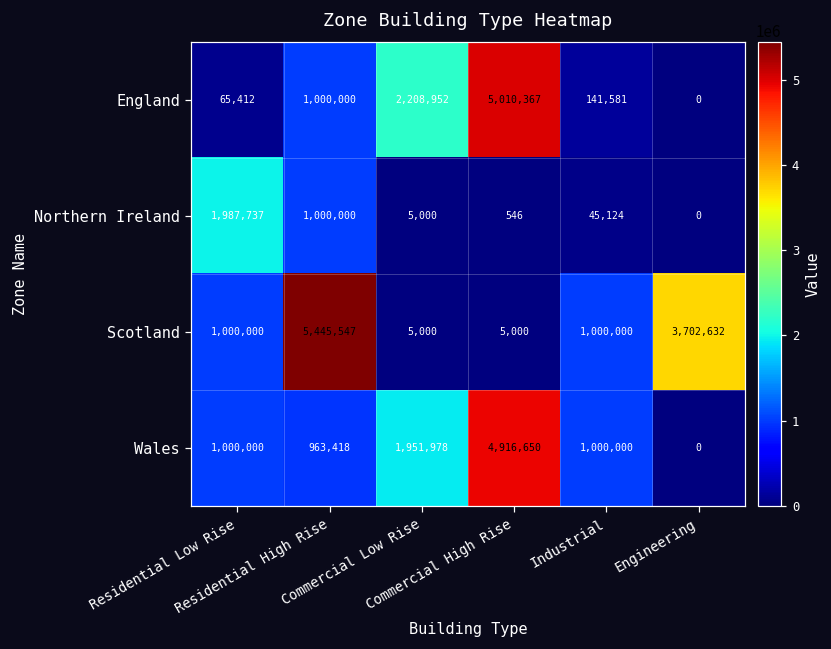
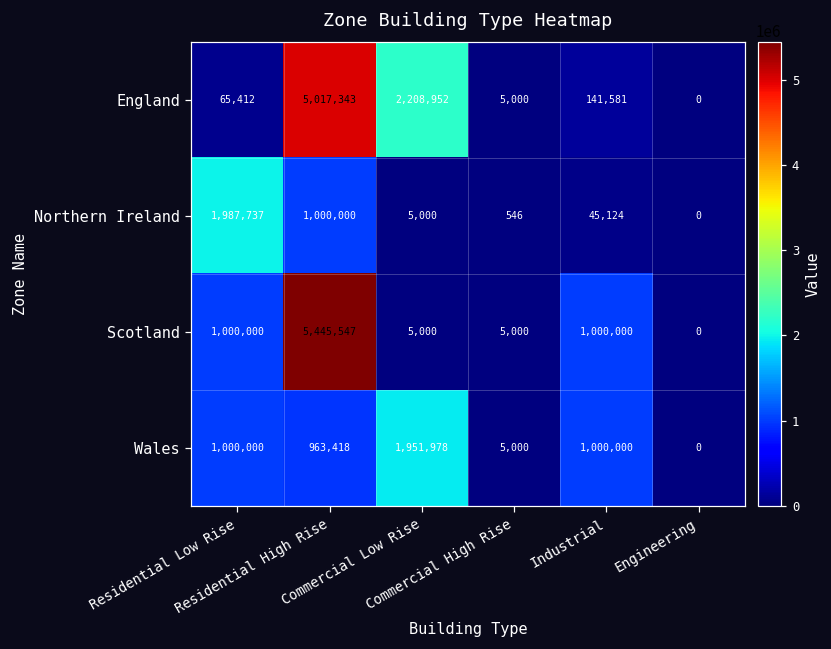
England, Residential High Rise: 1,000,000 -> 5,017,343
England, Commercial High Rise: 5,010,367 -> 5,000
Scotland, Engineering: 3,702,632 -> 0
Wales, Commercial High Rise: 4,916,650 -> 5,000
